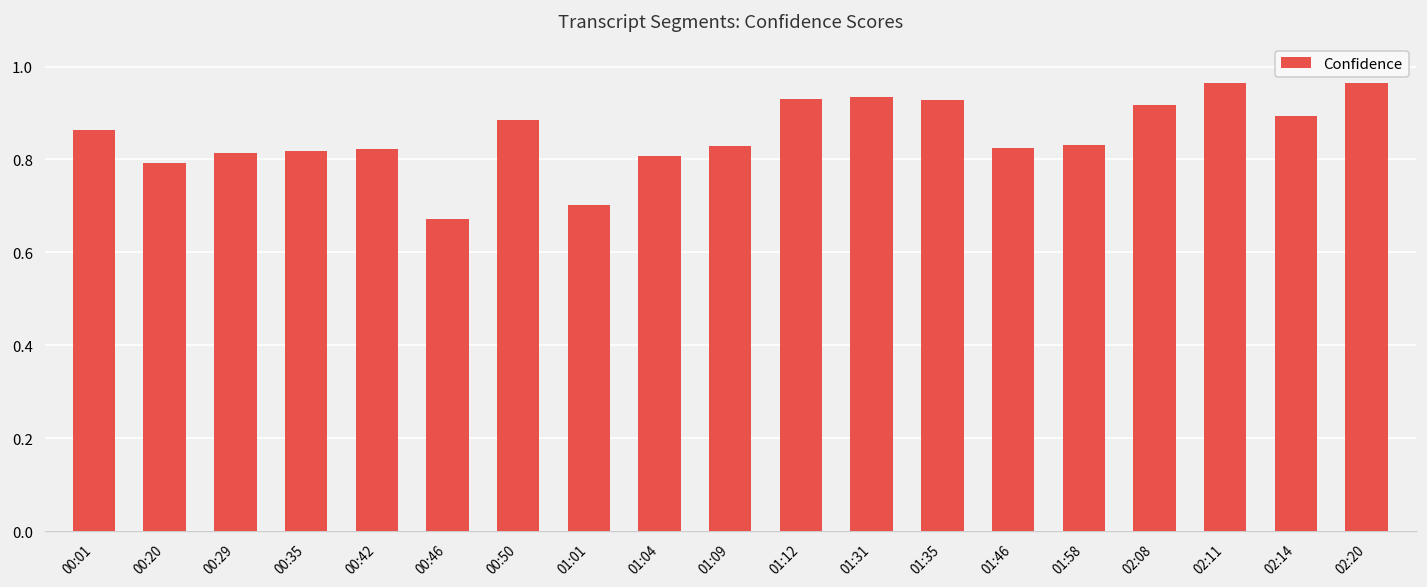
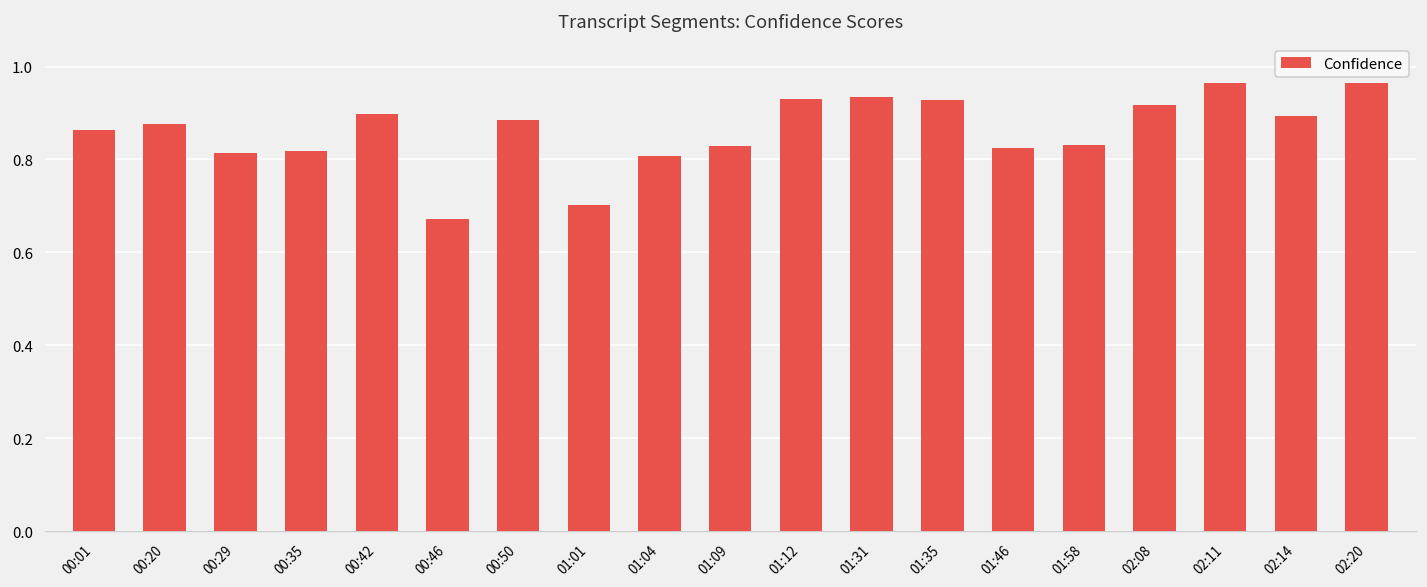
00:20: 0.79 -> 0.88
00:42: 0.82 -> 0.90
